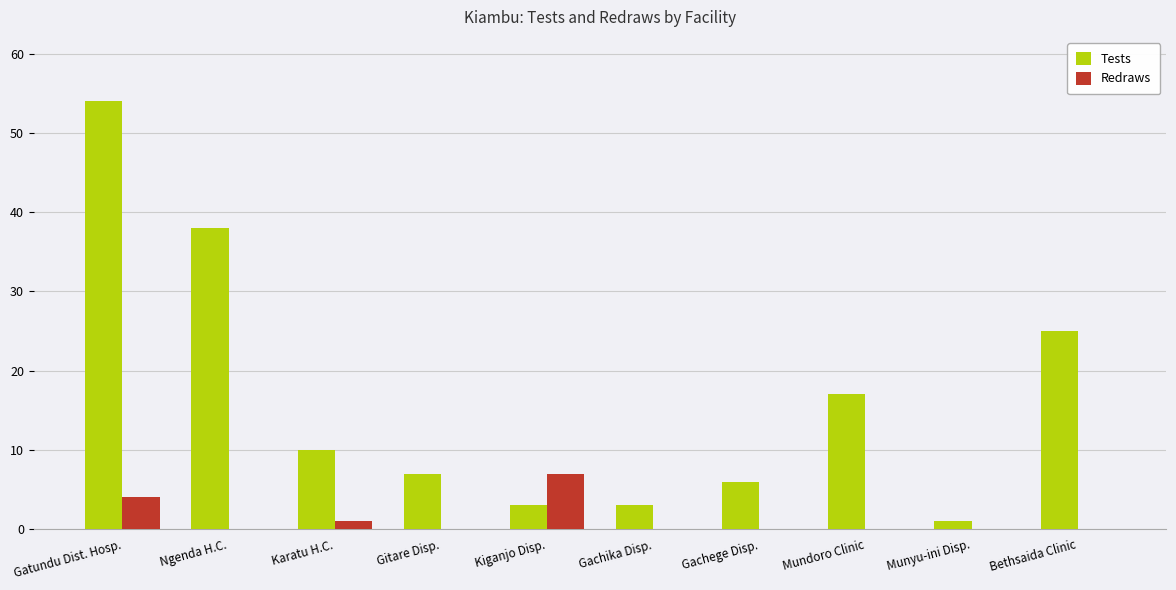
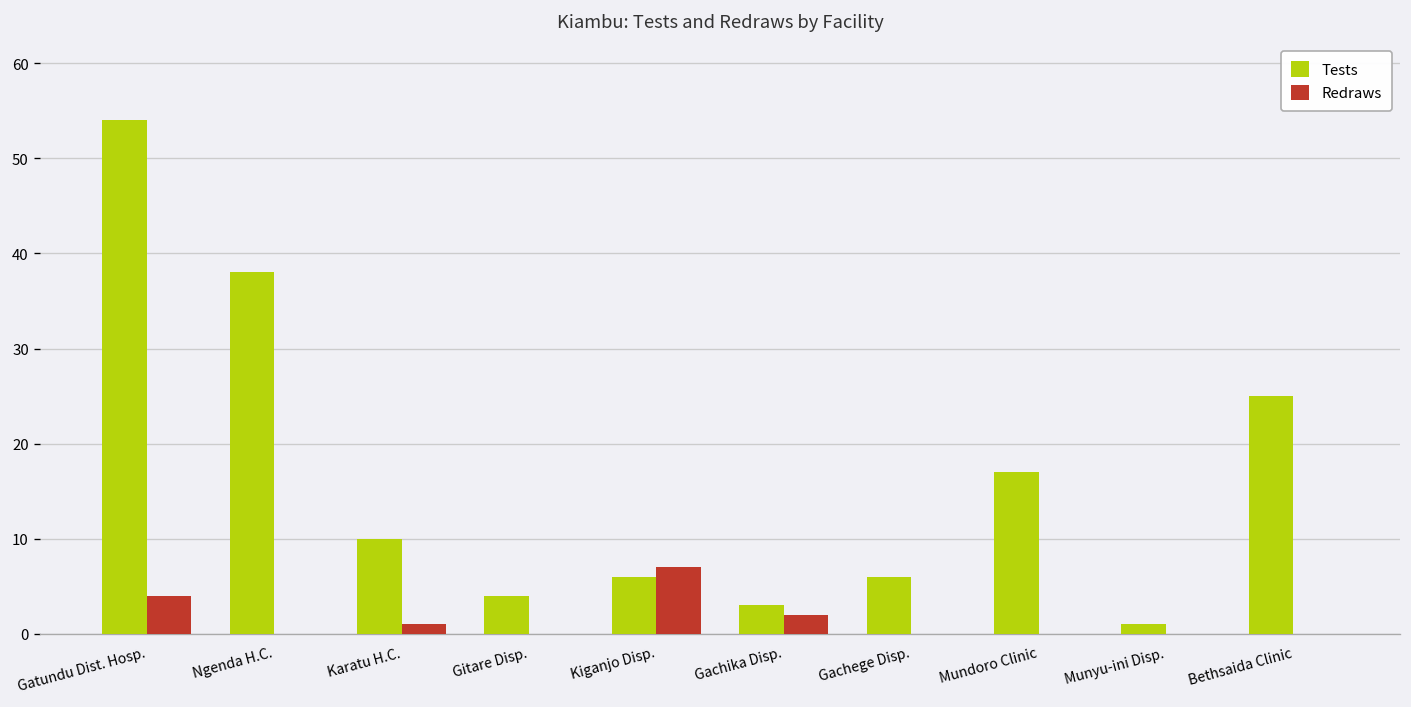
Tests, Gitare Disp.: 7 -> 4
Tests, Kiganjo Disp.: 3 -> 6
Redraws, Gachika Disp.: 0 -> 2
